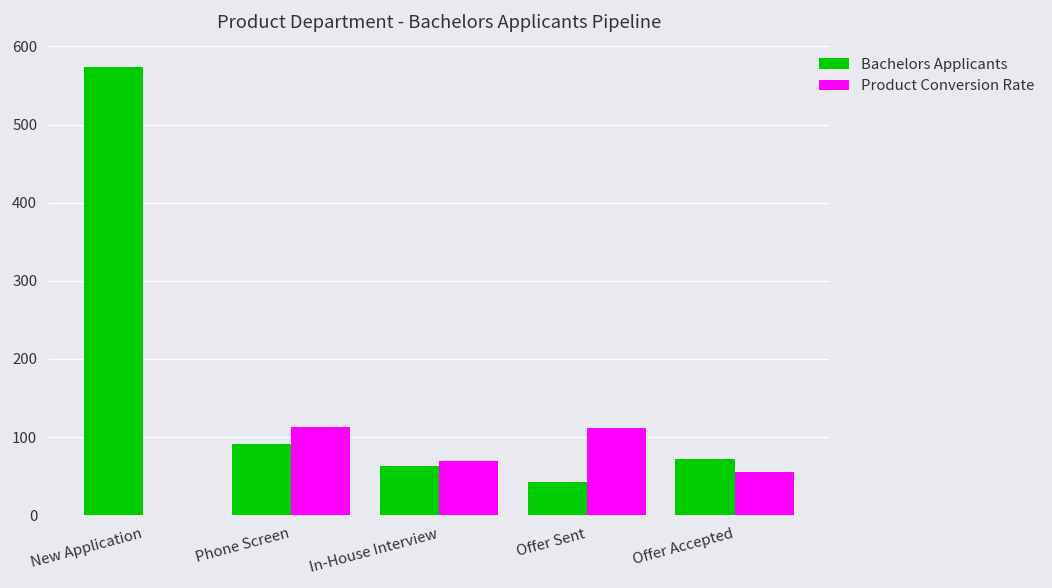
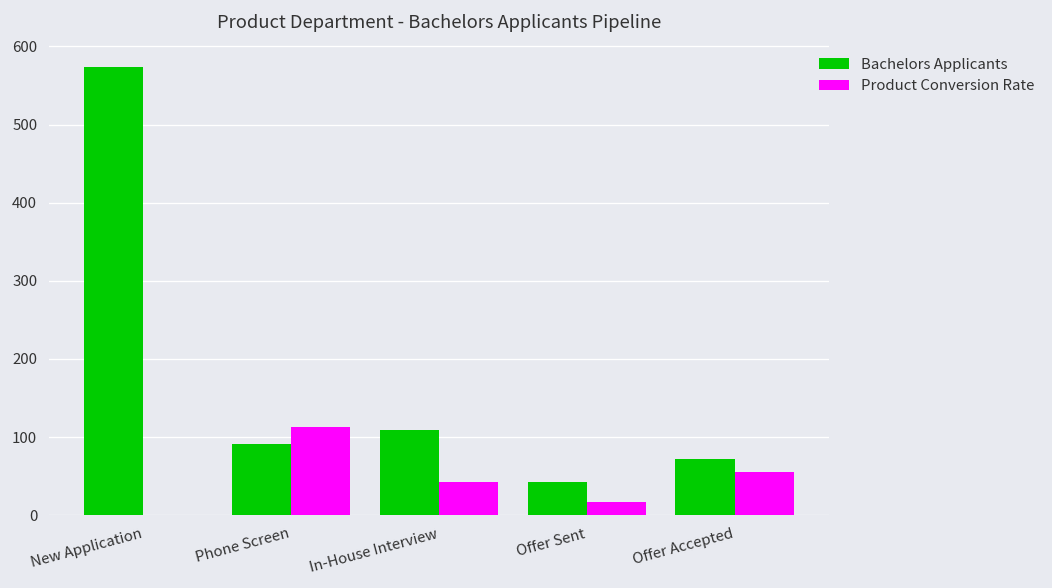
Bachelors Applicants, In-House Interview: 60 -> 110
Product Conversion Rate, In-House Interview: 70 -> 40
Product Conversion Rate, Offer Sent: 110 -> 20
